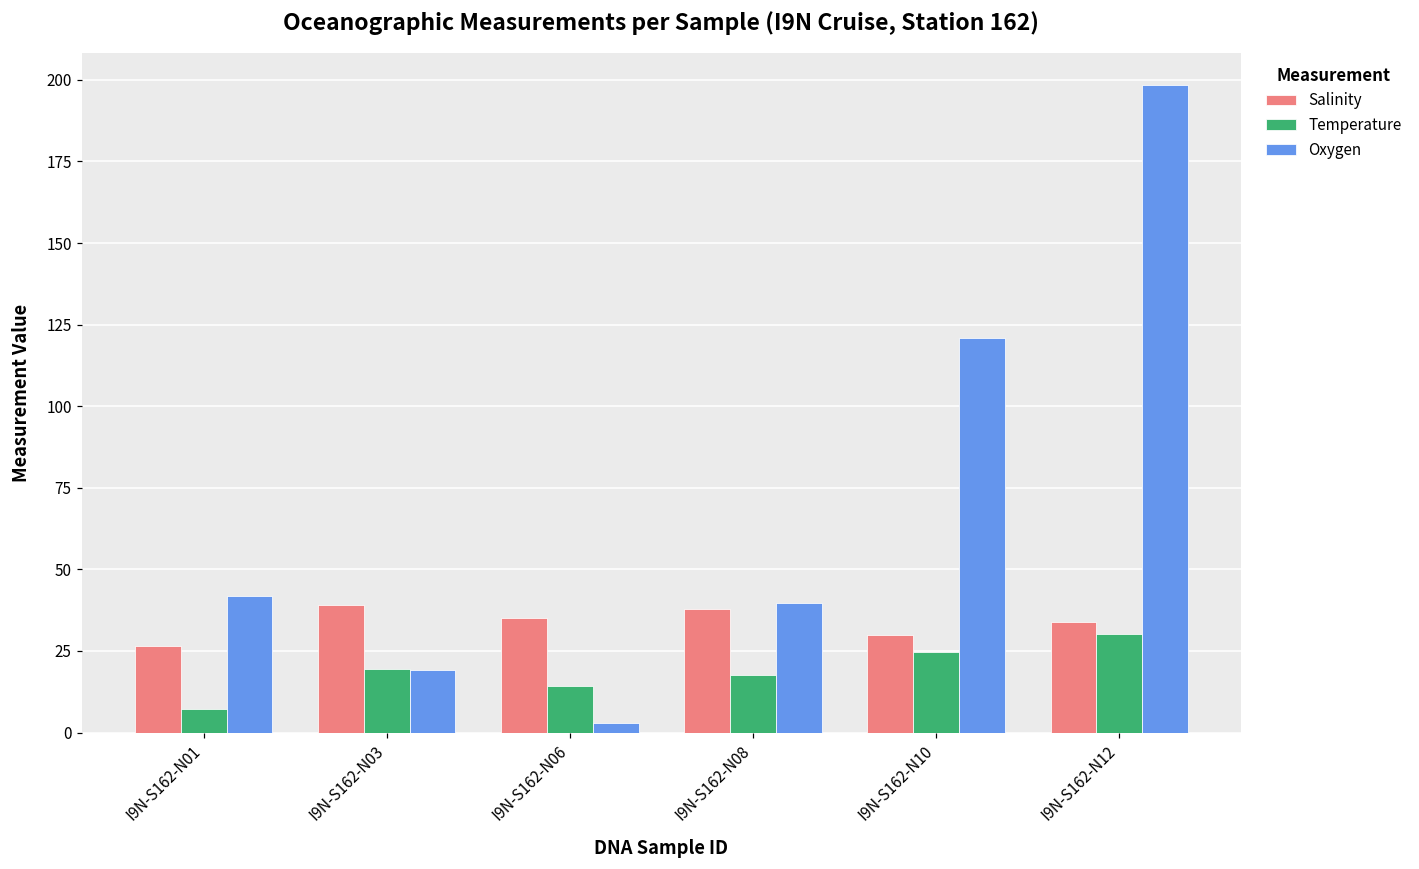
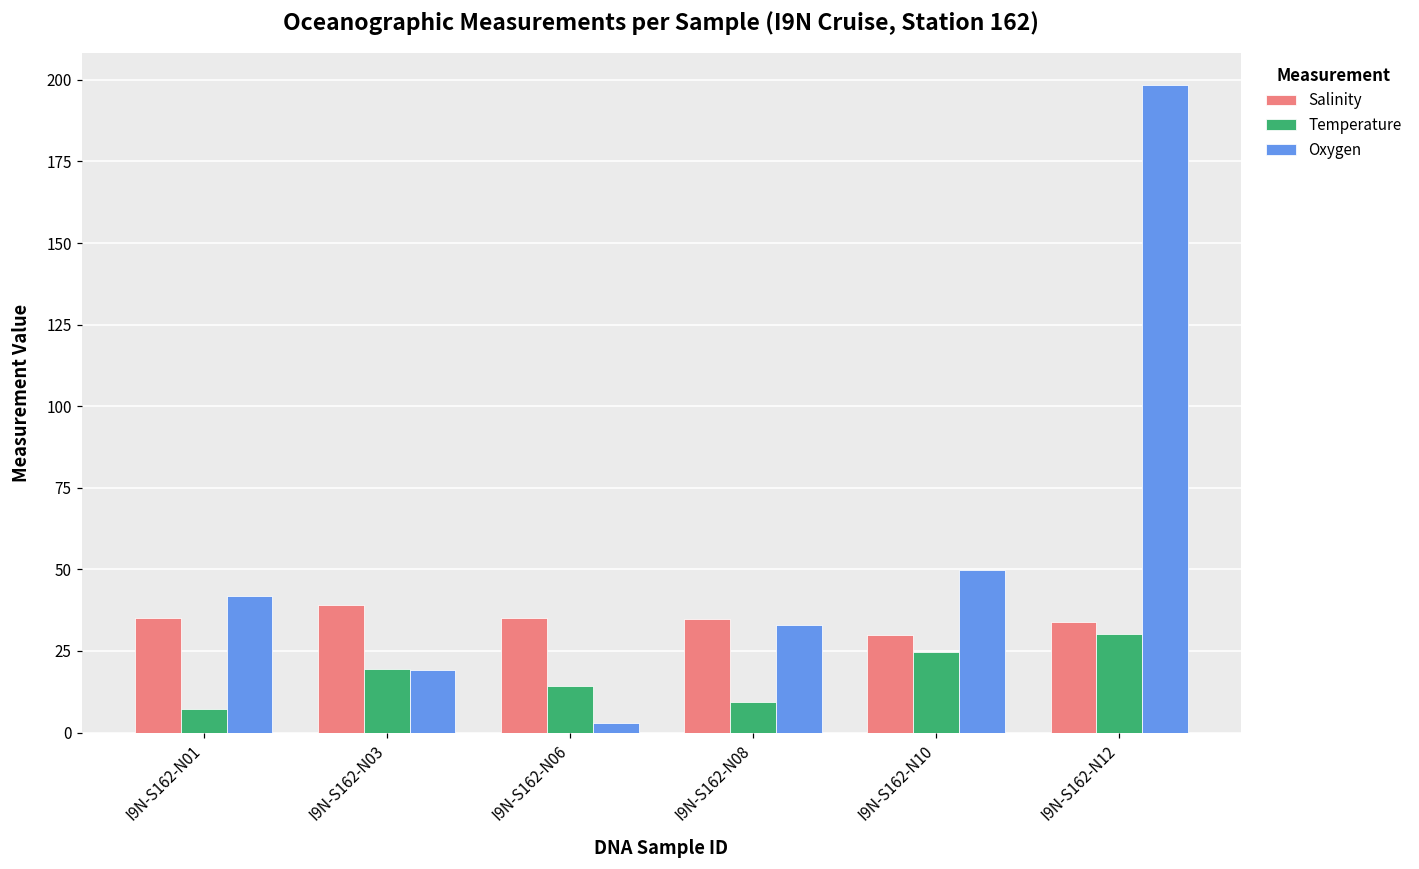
Salinity, I9N-S162-N01: 27 -> 35
Salinity, I9N-S162-N08: 38 -> 35
Temperature, I9N-S162-N08: 18 -> 9
Oxygen, I9N-S162-N08: 40 -> 33
Oxygen, I9N-S162-N10: 121 -> 50
